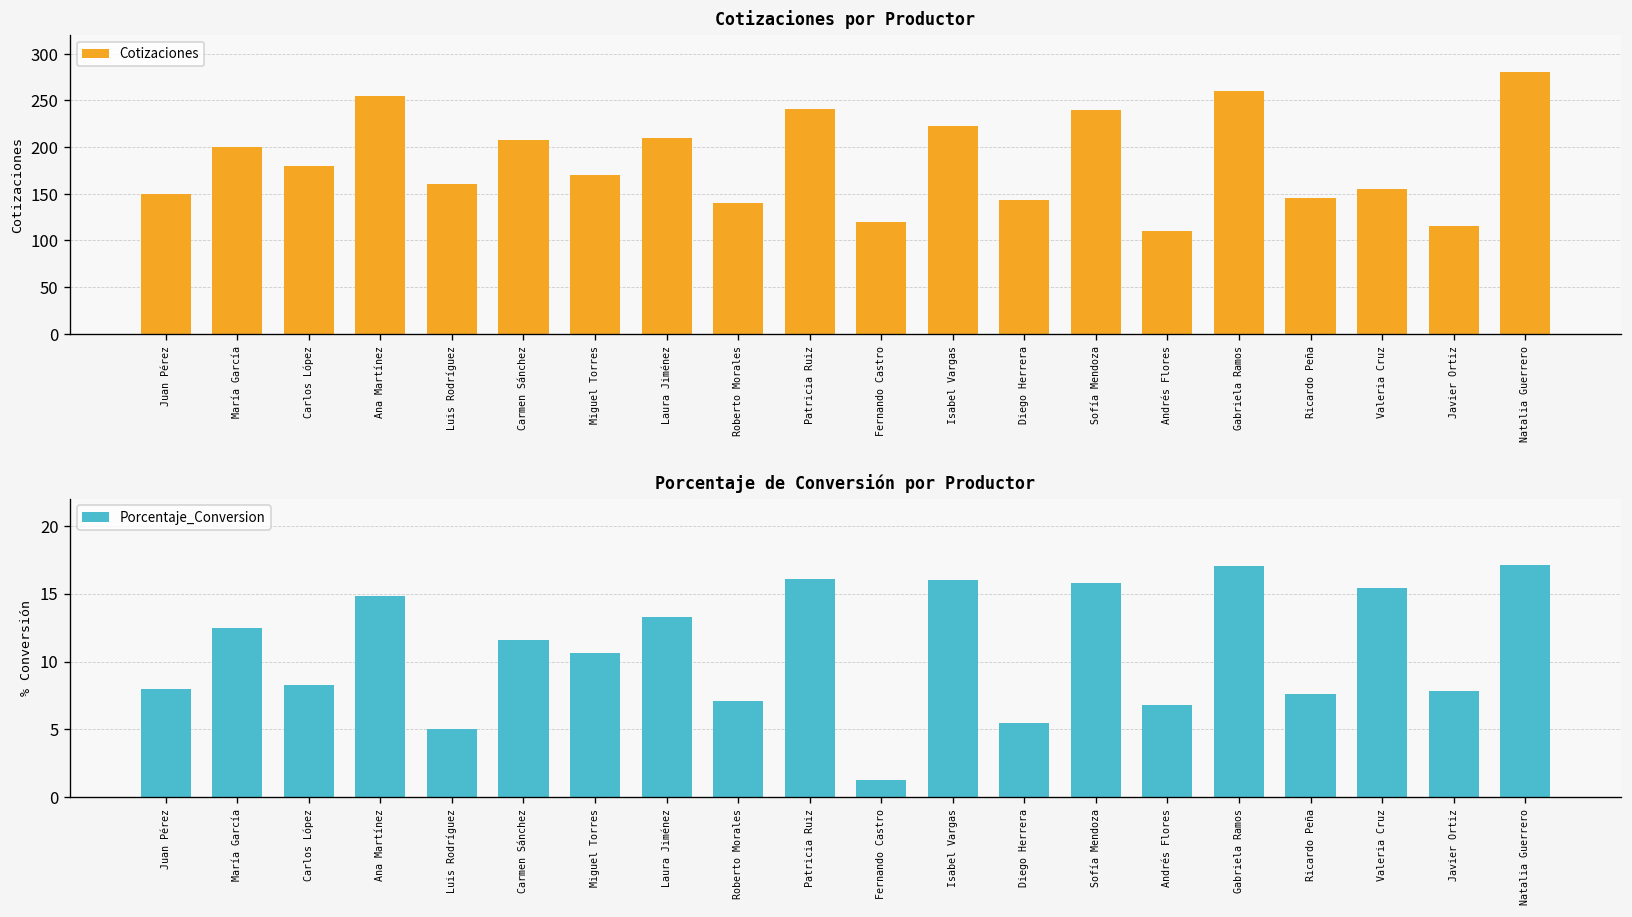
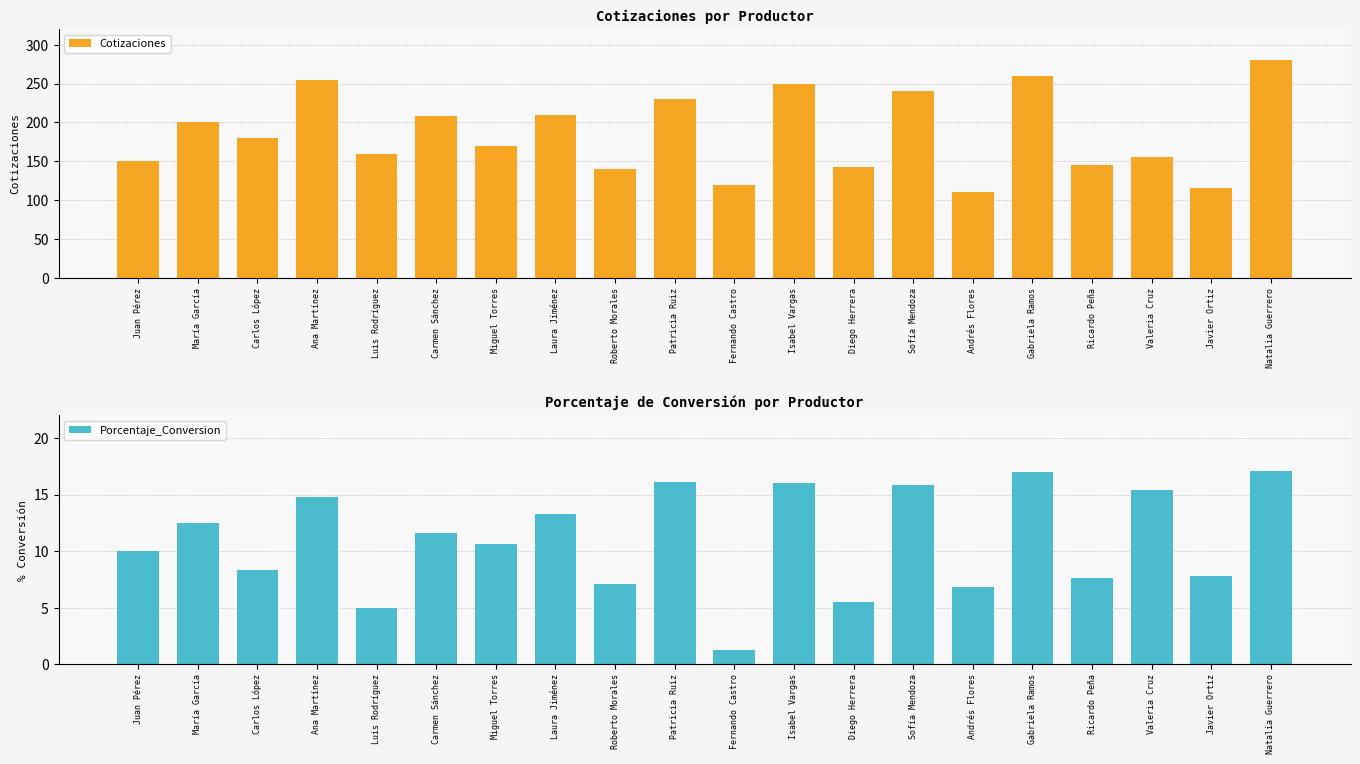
Cotizaciones por Productor, Patricia Ruiz: 240 -> 230
Cotizaciones por Productor, Isabel Vargas: 220 -> 250
Porcentaje de Conversión por Productor, Juan Pérez: 8 -> 10
